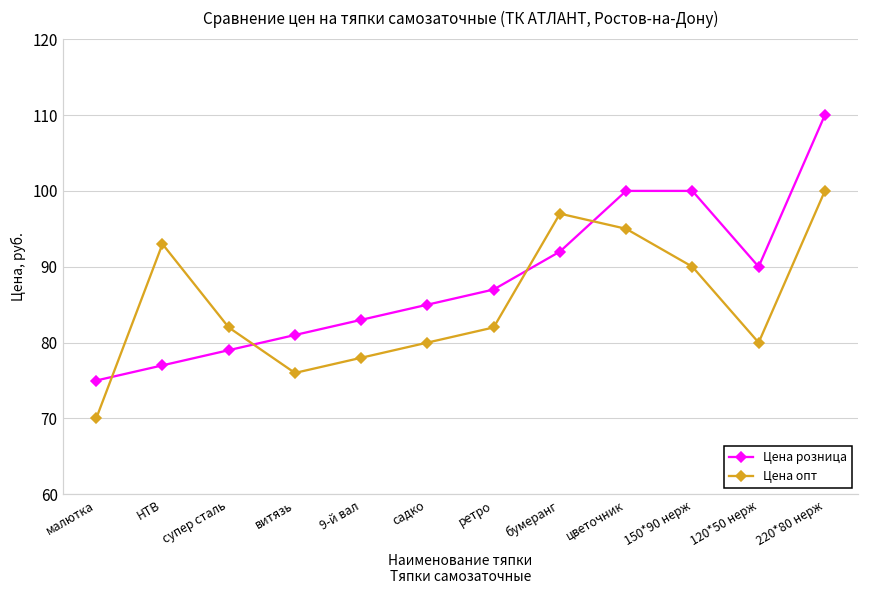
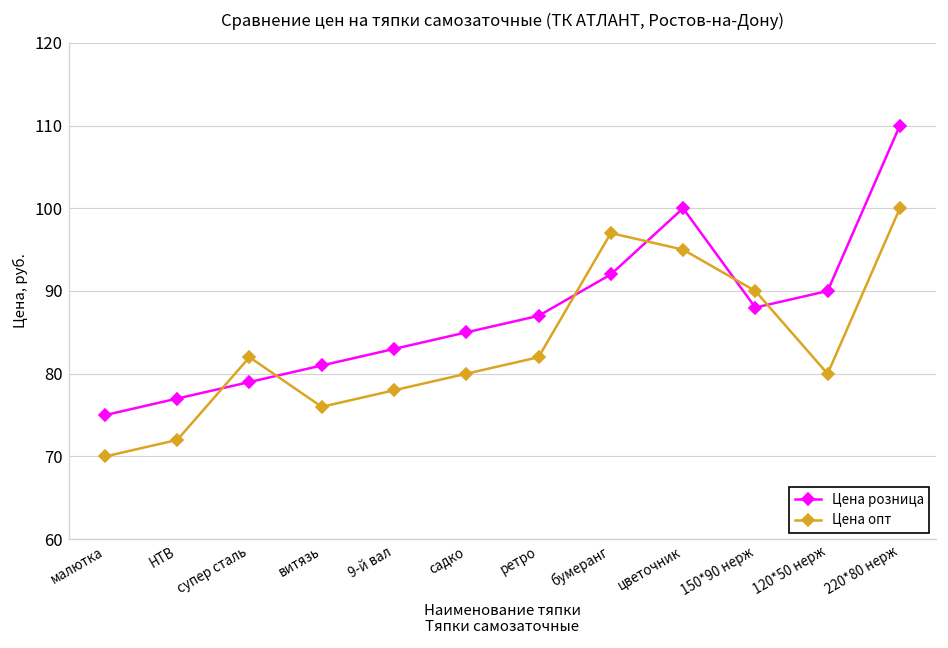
Цена опт, НТВ: 93 -> 72
Цена розница, 150*90 нерж: 100 -> 88
